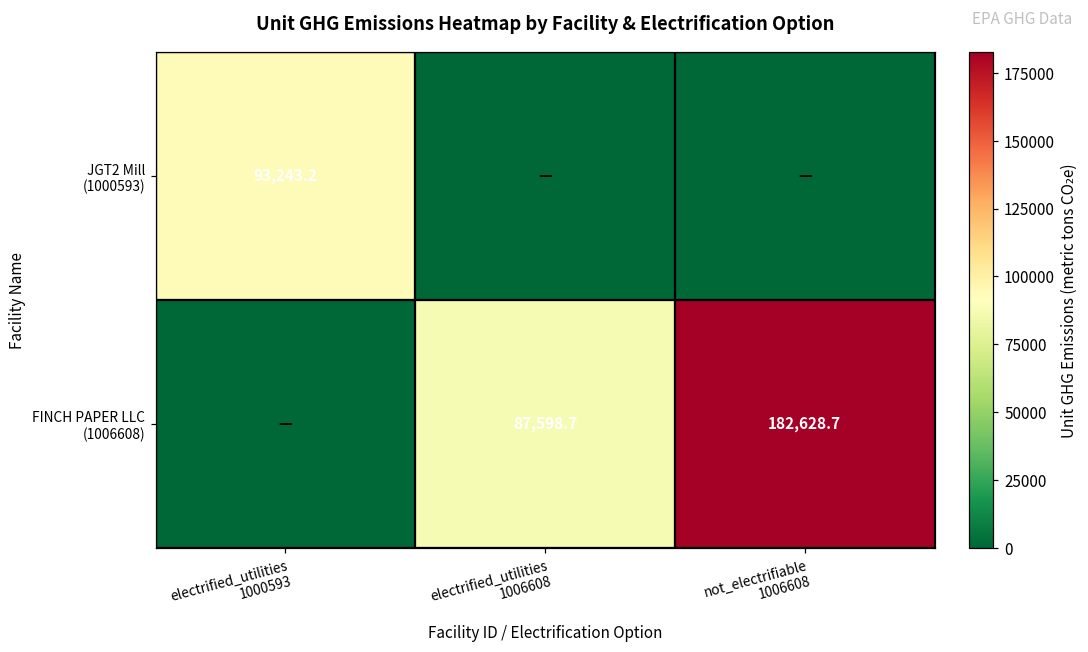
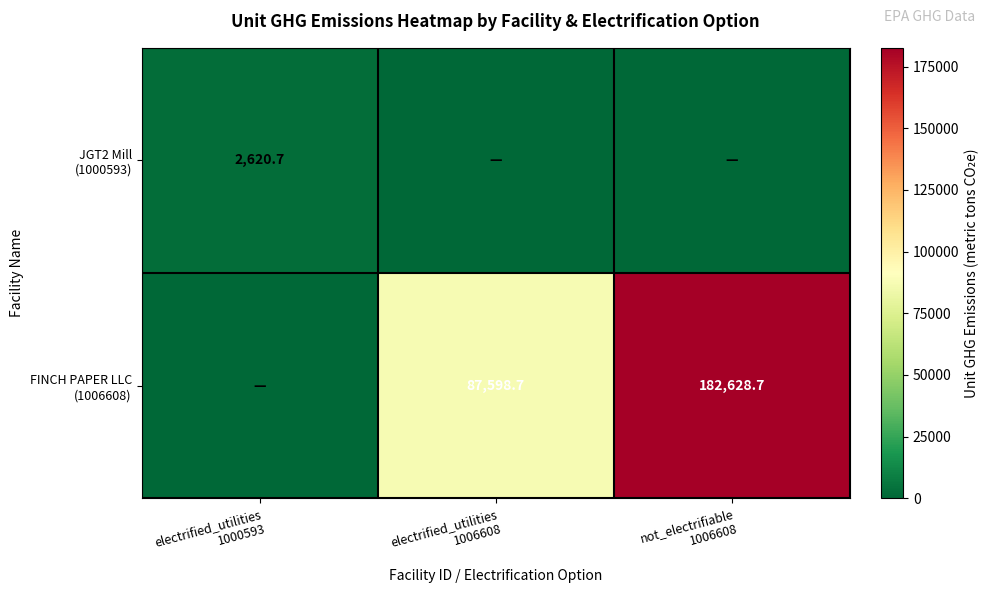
JGT2 Mill (1000593), electrified_utilities 1000593: 93,243.2 -> 2,620.7
